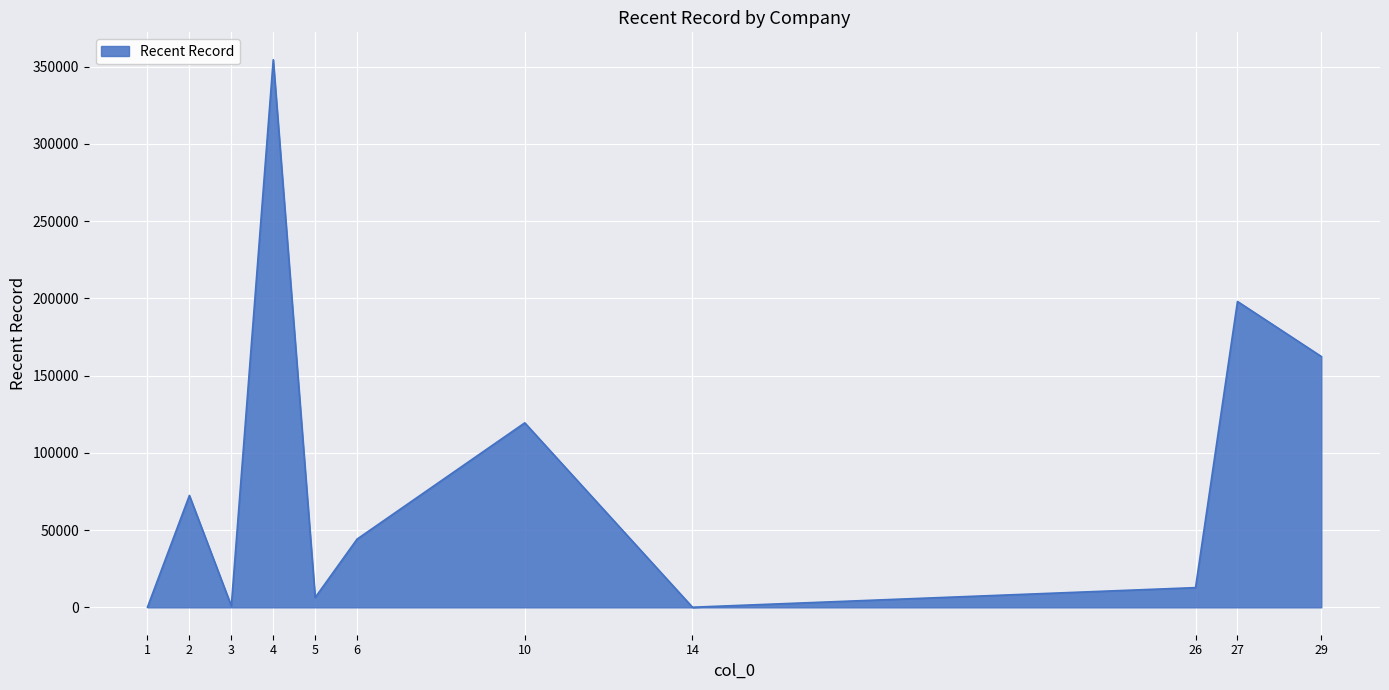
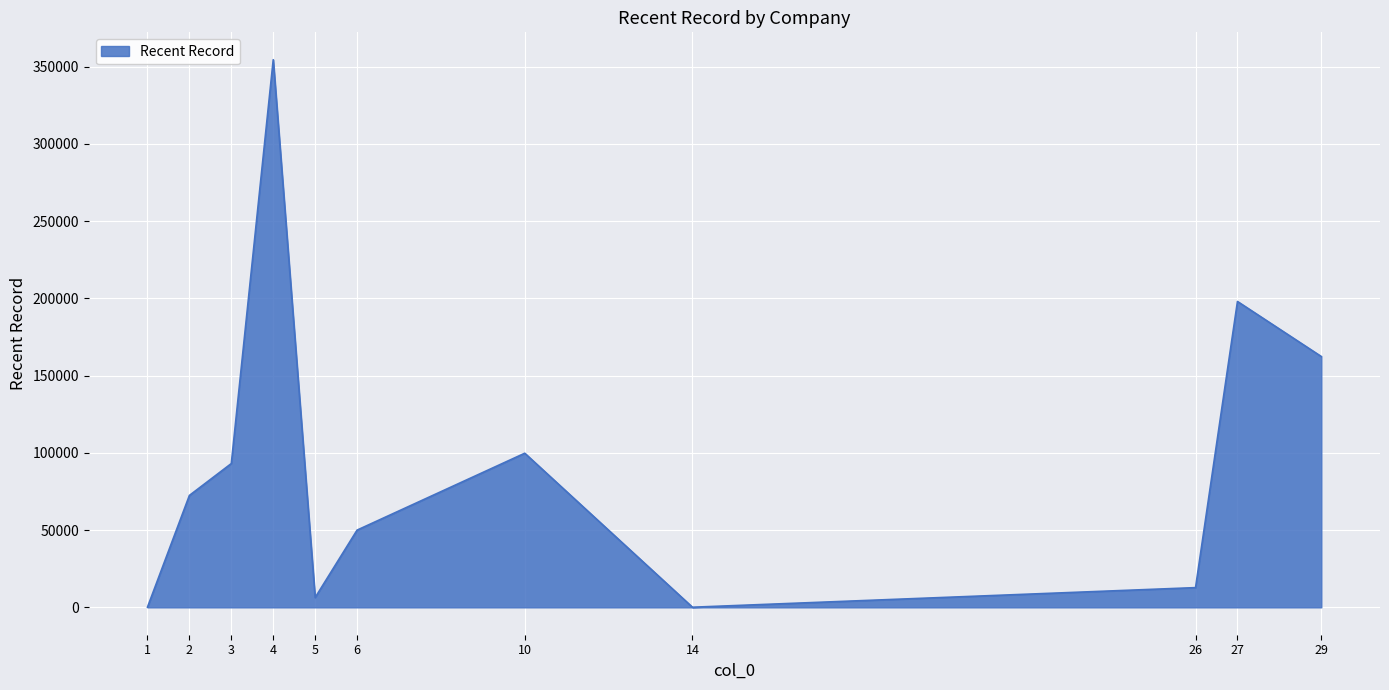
3: 1000 -> 93000
6: 44000 -> 50000
10: 119000 -> 100000
